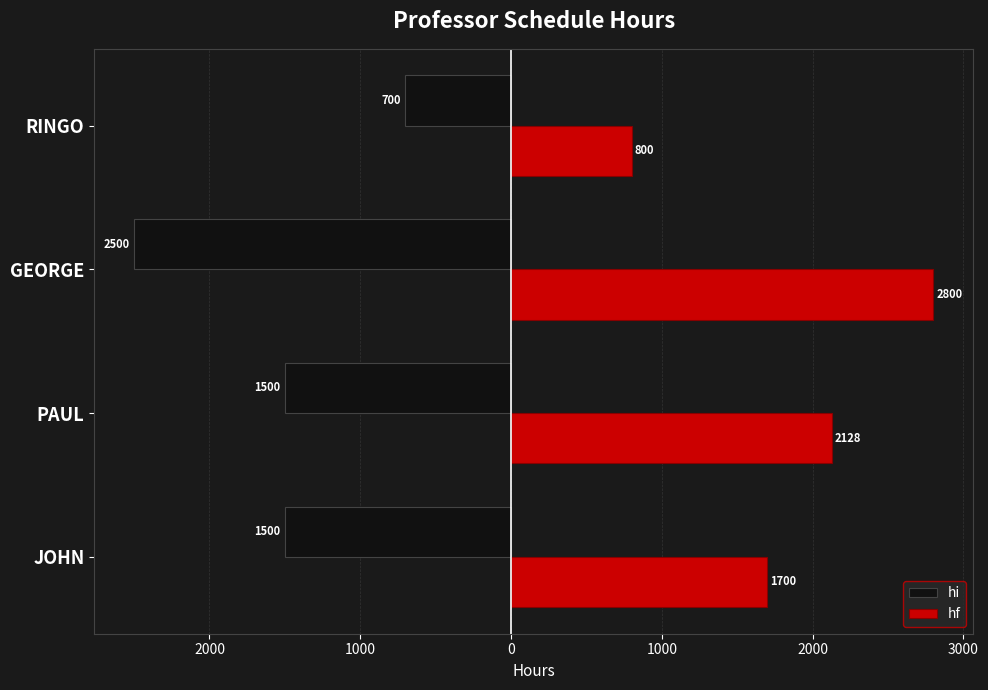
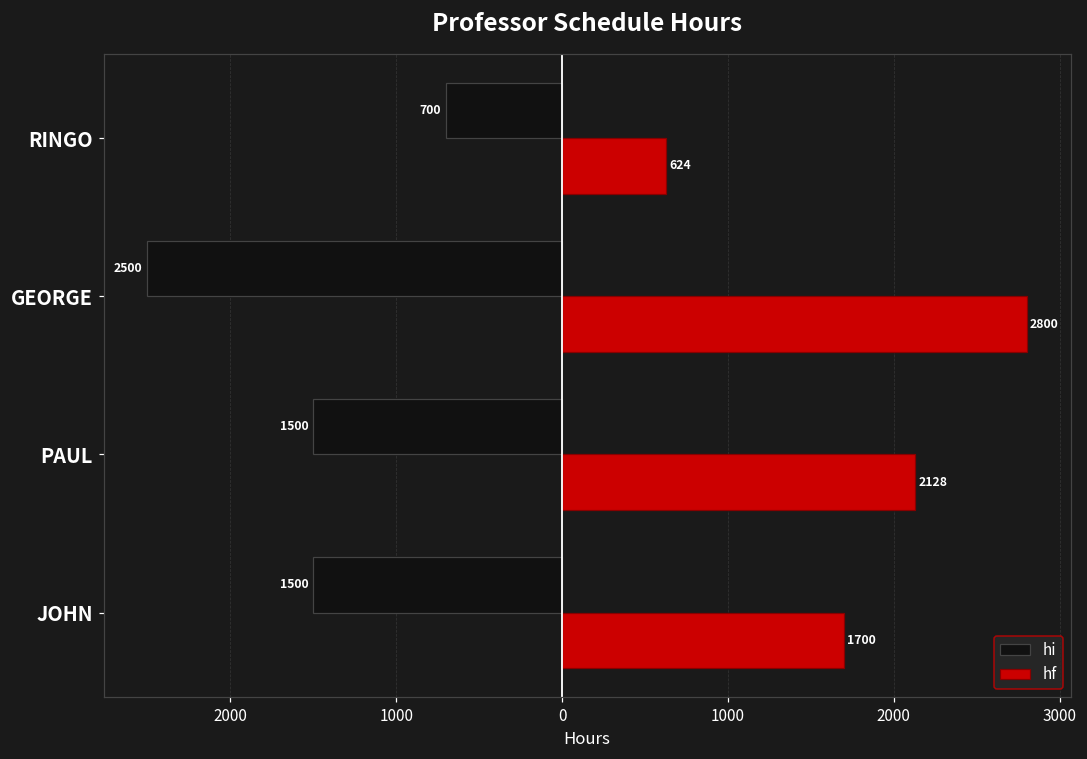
hf, RINGO: 800 -> 624
